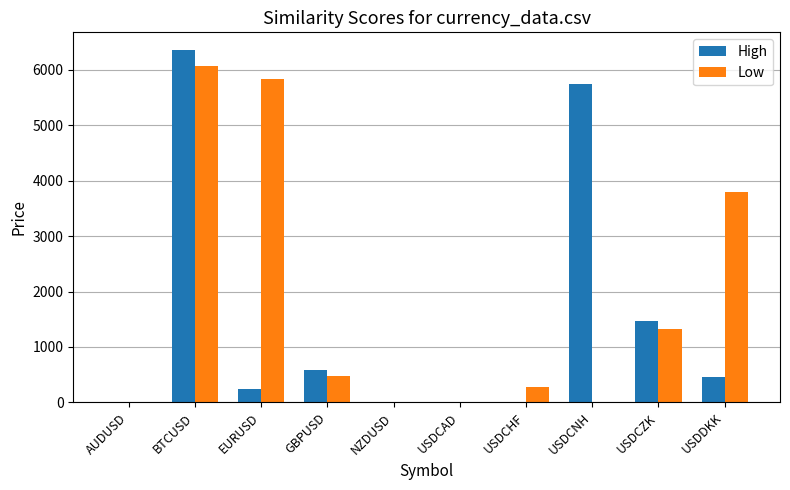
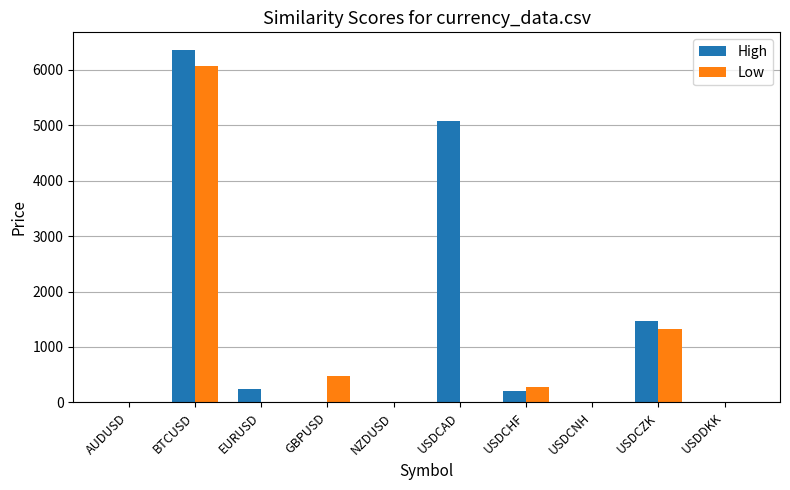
Low, EURUSD: 5800 -> 0
High, GBPUSD: 600 -> 0
High, USDCAD: 0 -> 5100
High, USDCHF: 0 -> 200
High, USDCNH: 5700 -> 0
High, USDDKK: 500 -> 0
Low, USDDKK: 3800 -> 0
